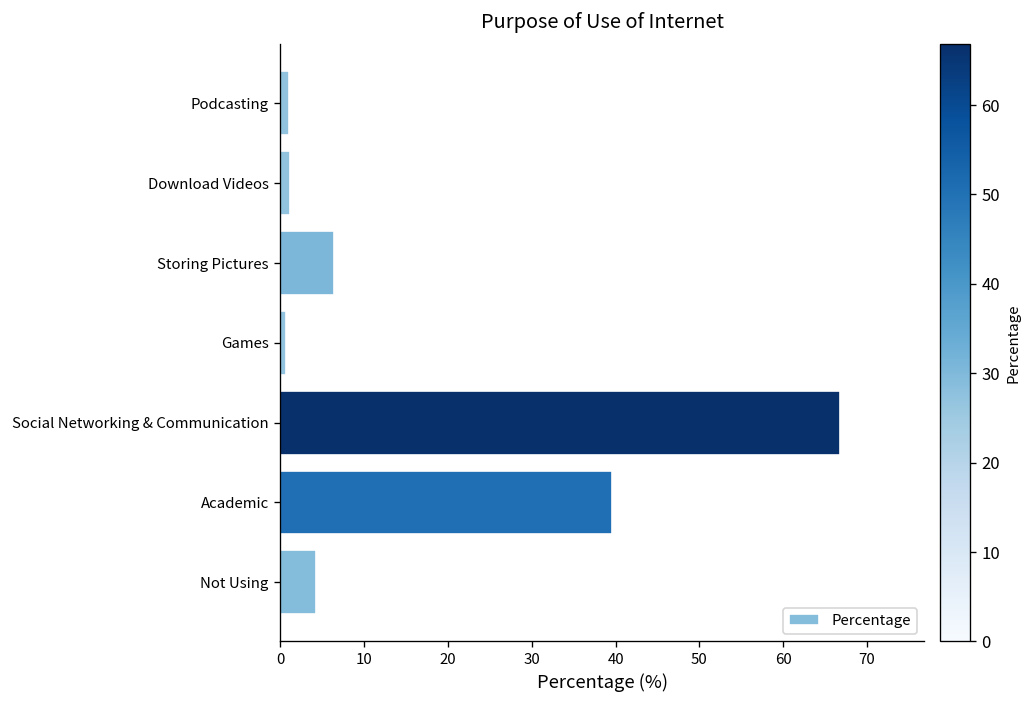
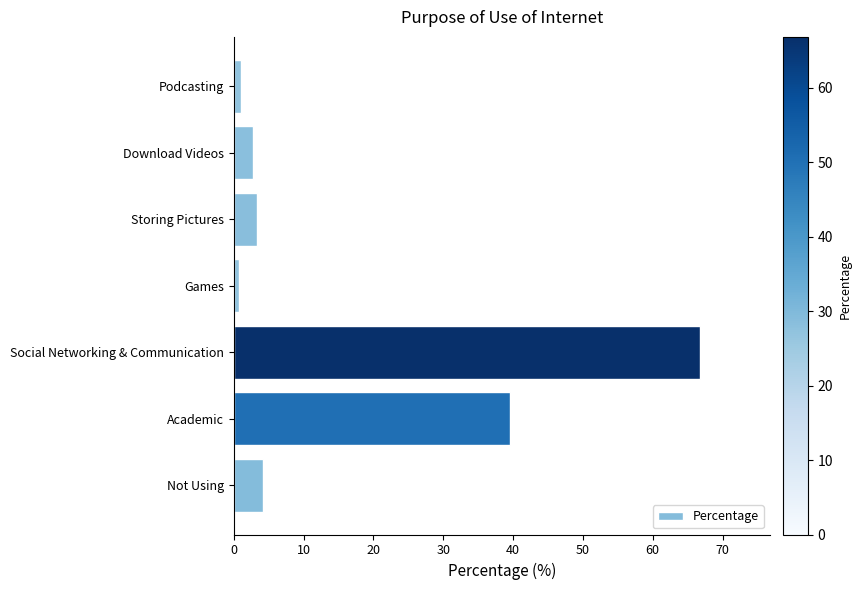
Download Videos: 1 -> 3
Storing Pictures: 6 -> 3
